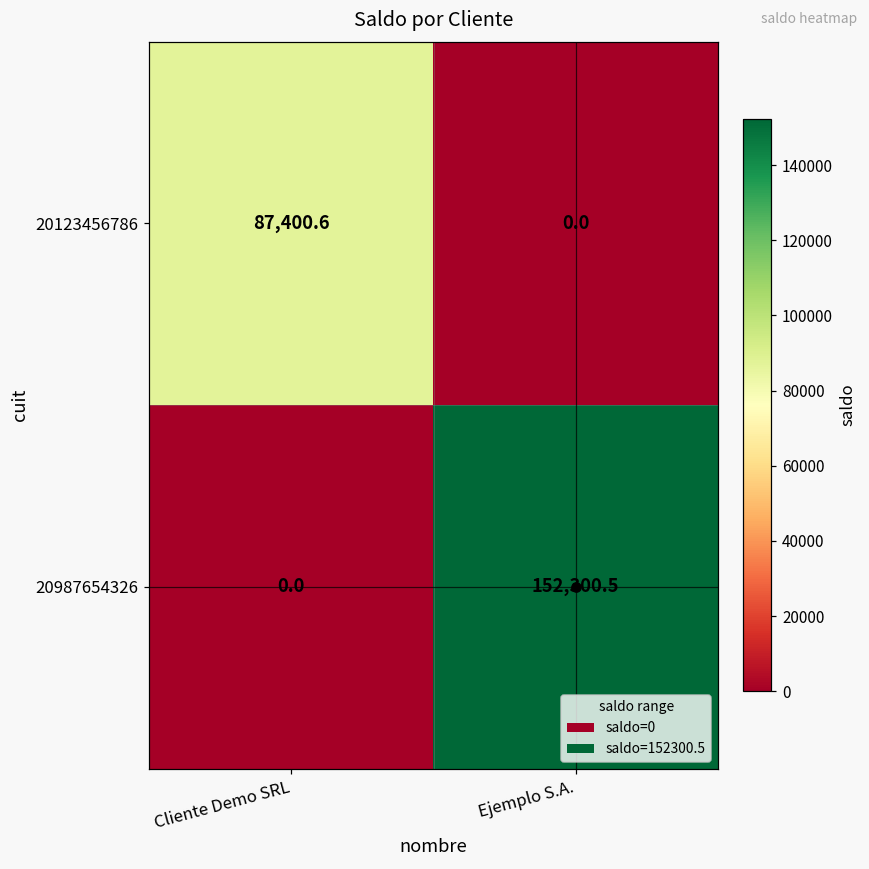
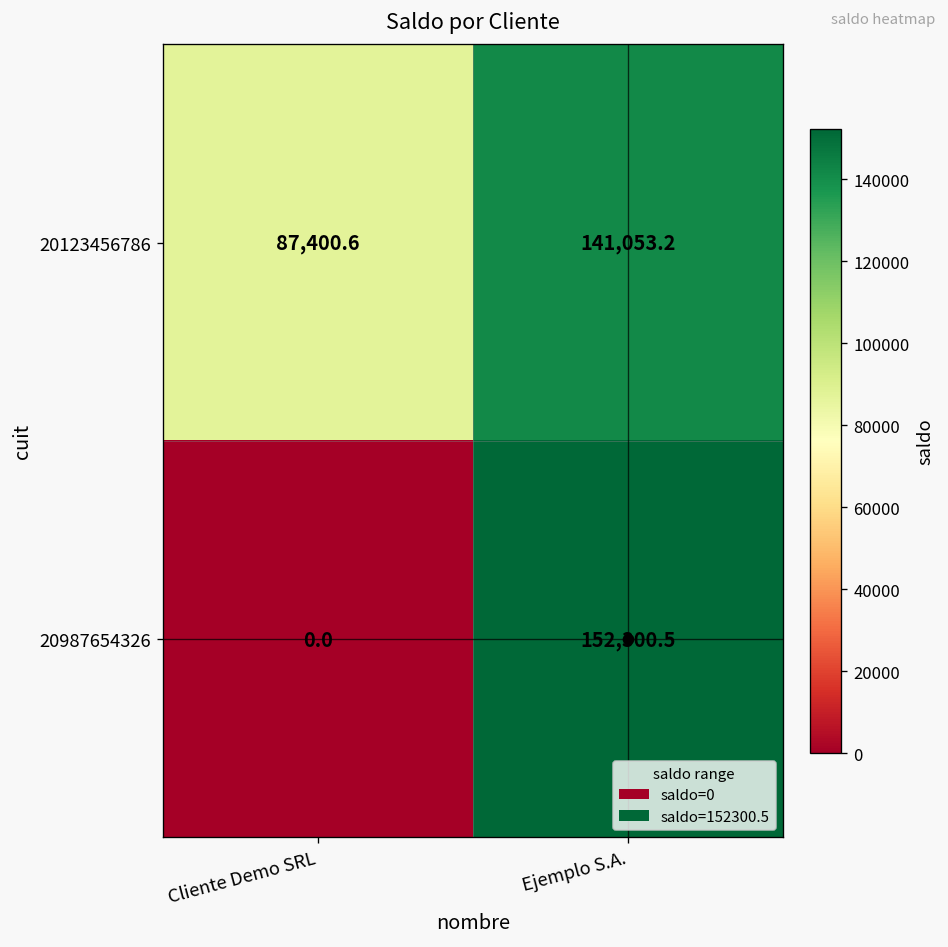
20123456786, Ejemplo S.A.: 0.0 -> 141,053.2
